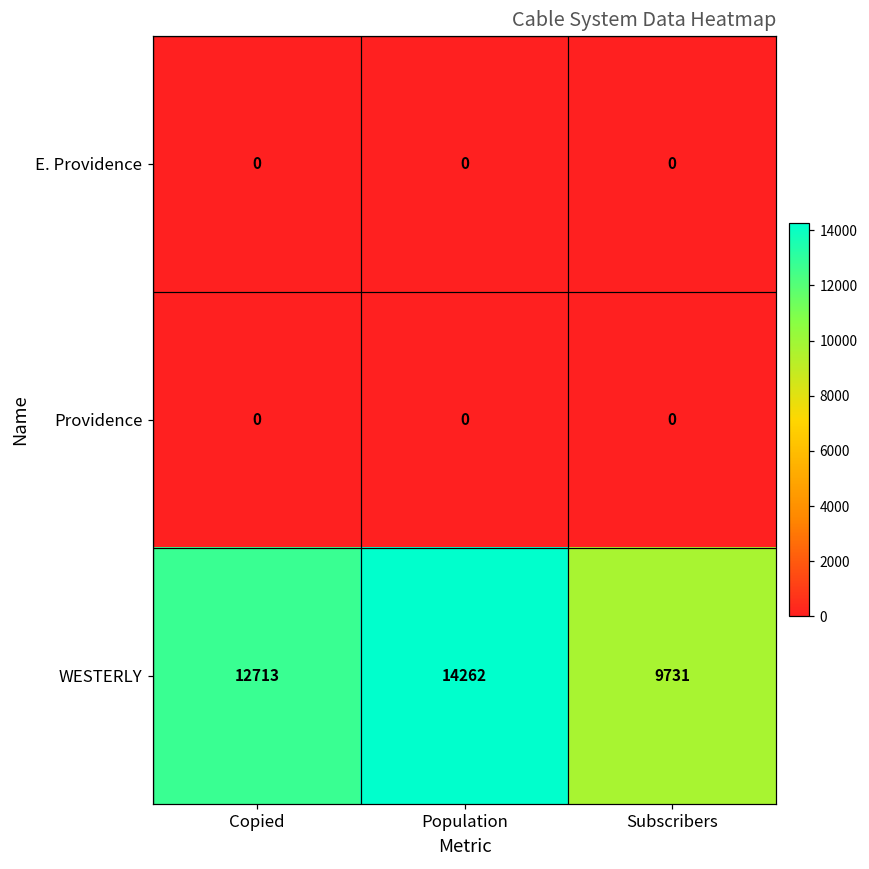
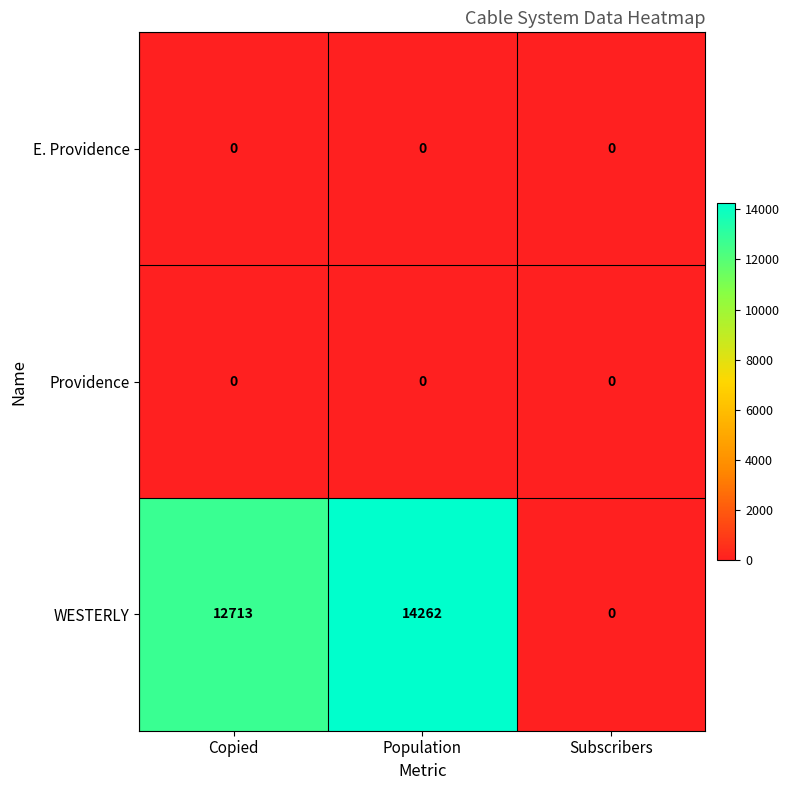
WESTERLY, Subscribers: 9731 -> 0
